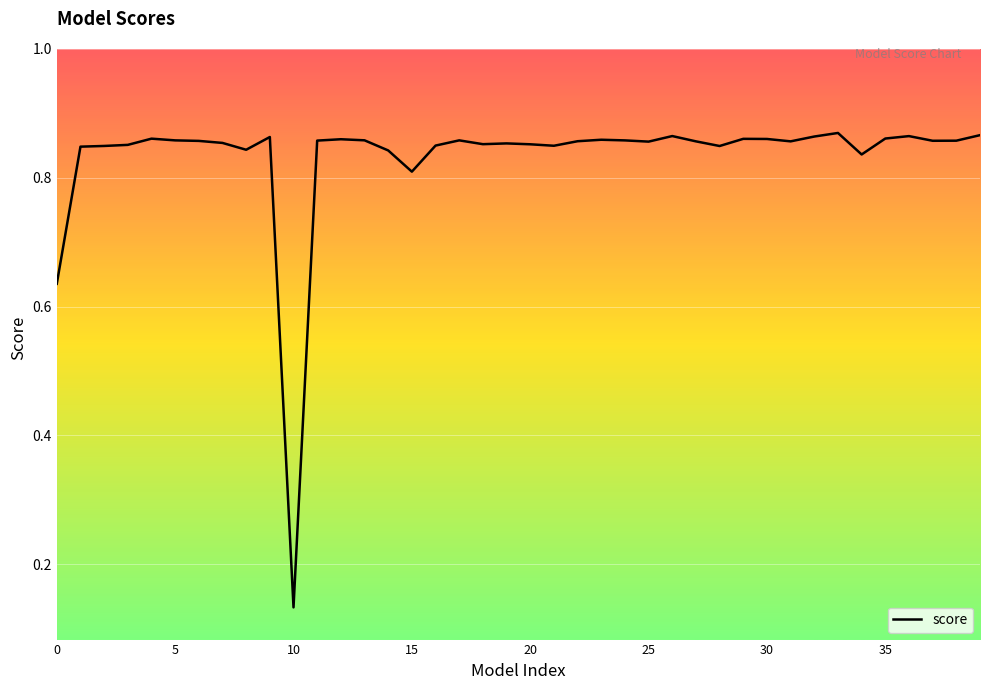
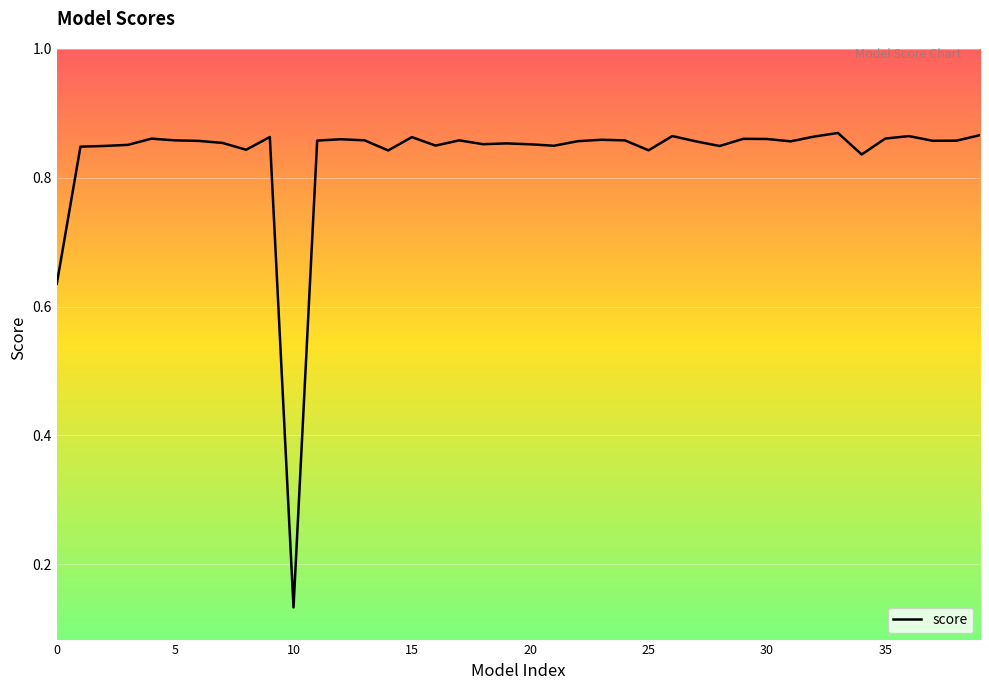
15: 0.81 -> 0.86
25: 0.86 -> 0.84
